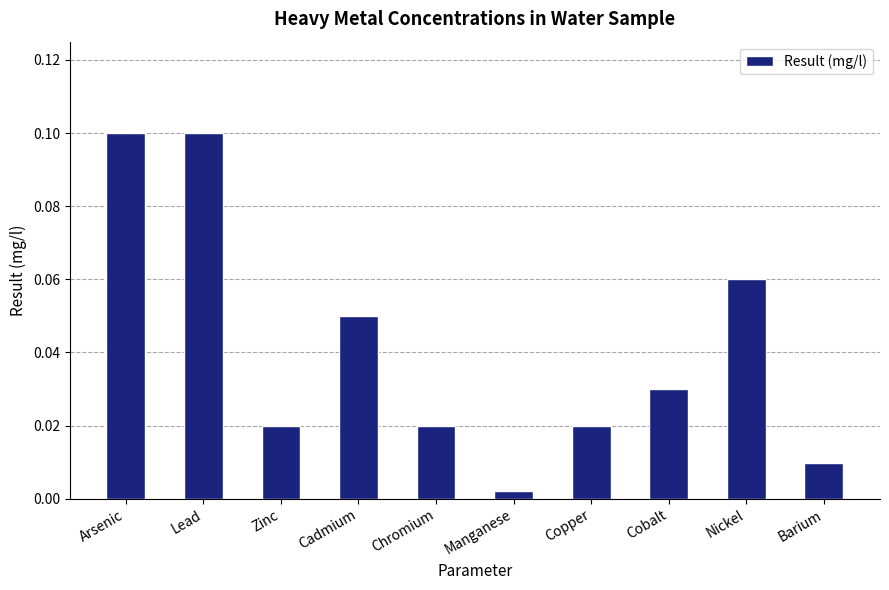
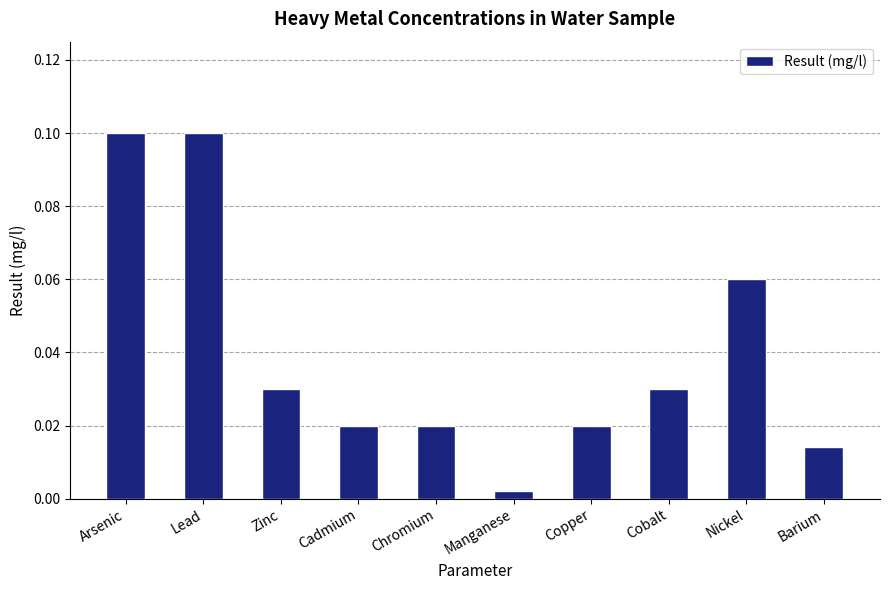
Zinc: 0.02 -> 0.03
Cadmium: 0.05 -> 0.02
Barium: 0.010 -> 0.014
